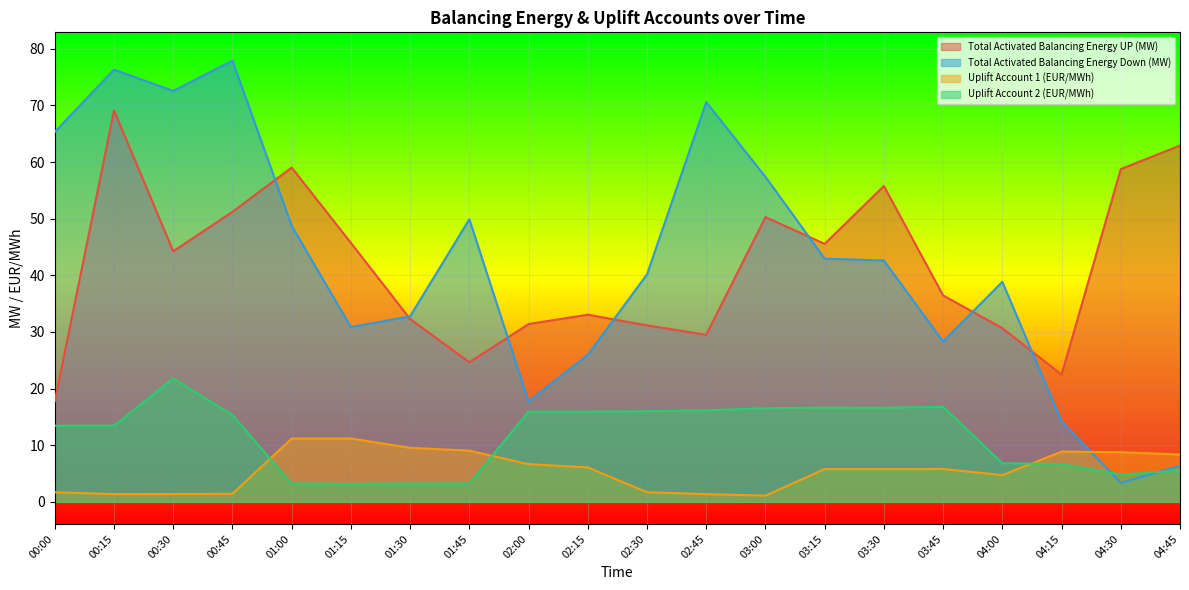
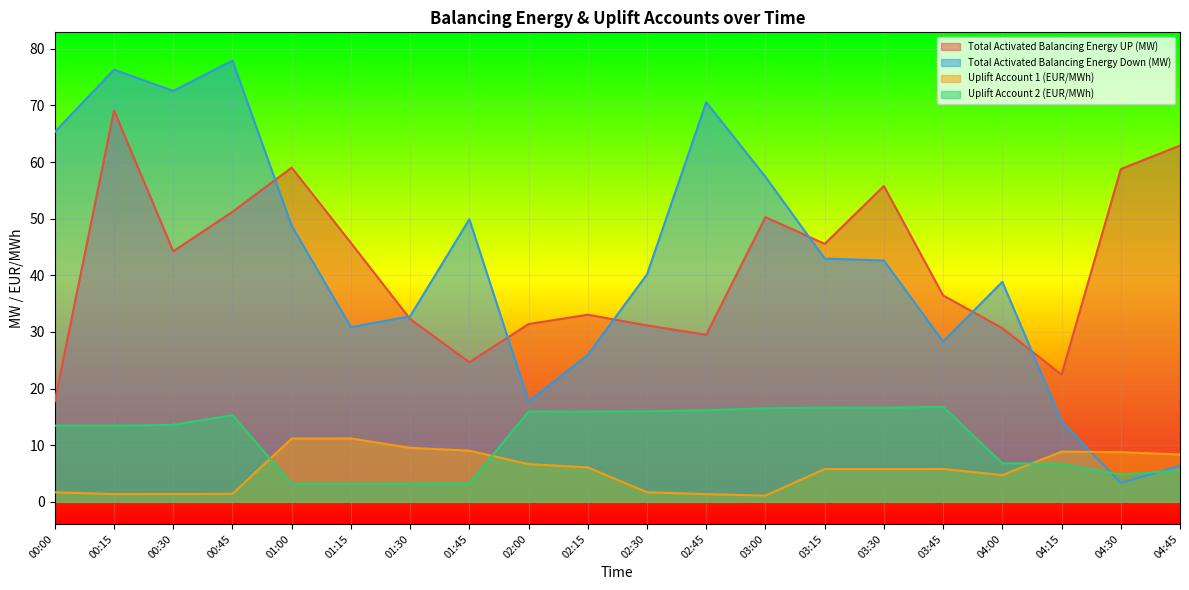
Uplift Account 2 (EUR/MWh), 00:30: 22 -> 14
